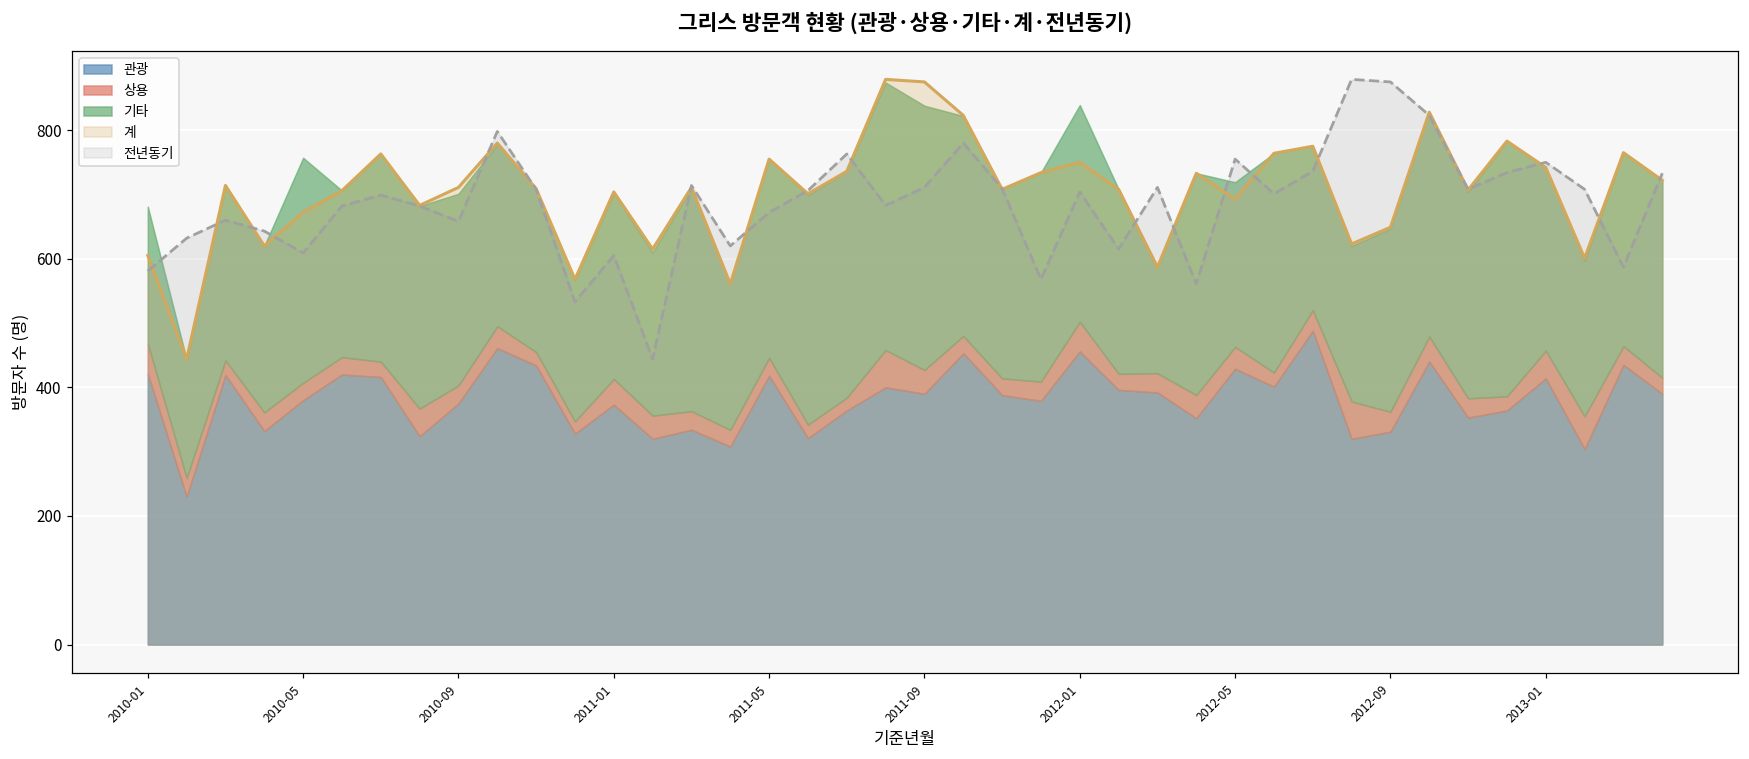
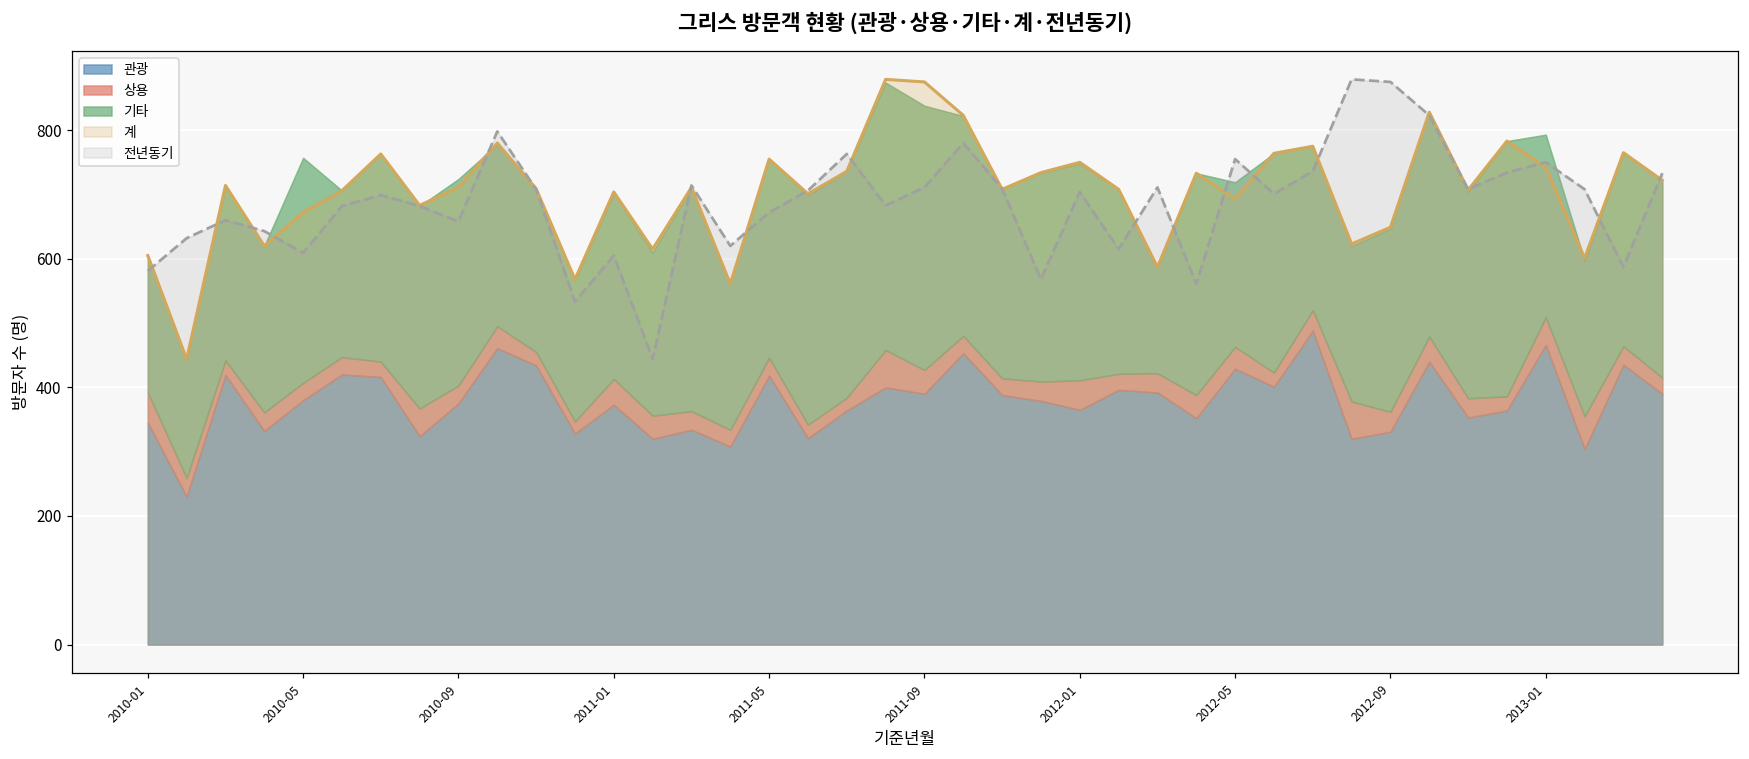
관광, 2010-01: 420 -> 350
기타, 2010-09: 300 -> 320
관광, 2012-01: 460 -> 370
관광, 2013-01: 410 -> 470
